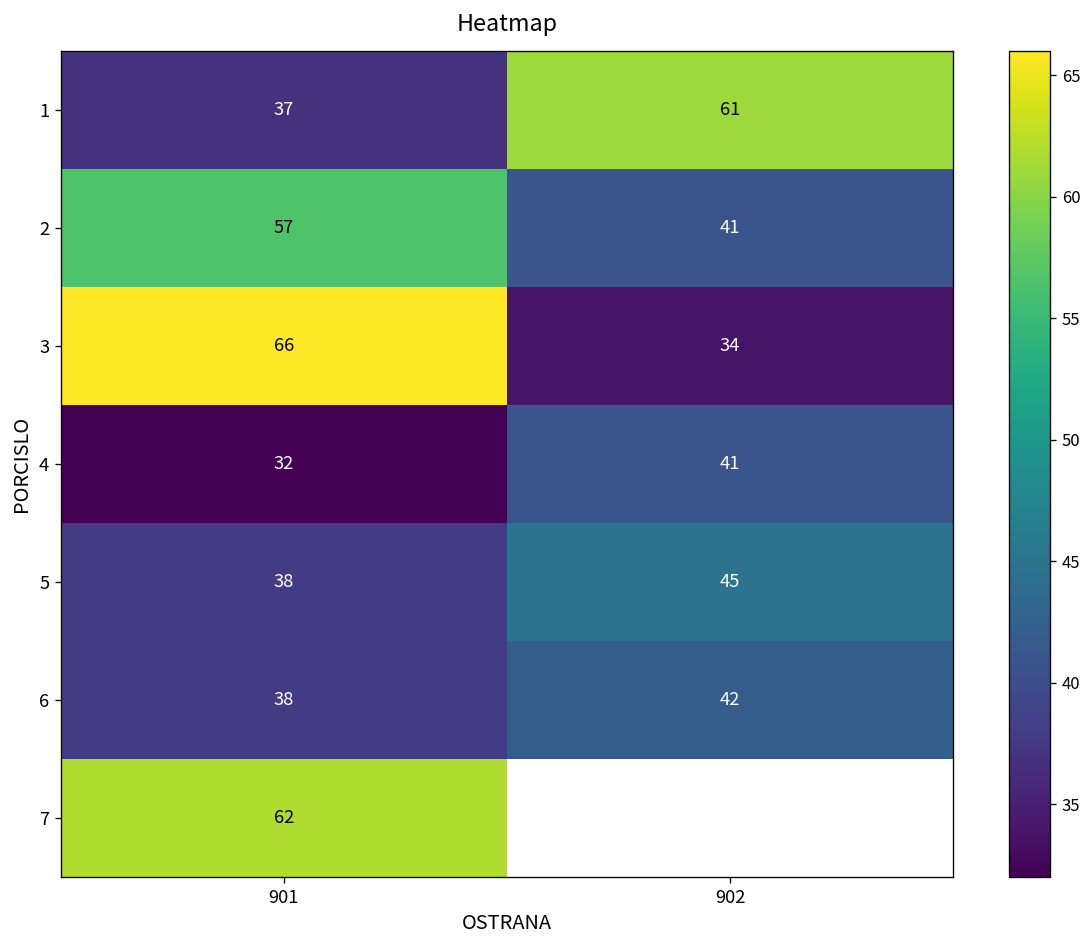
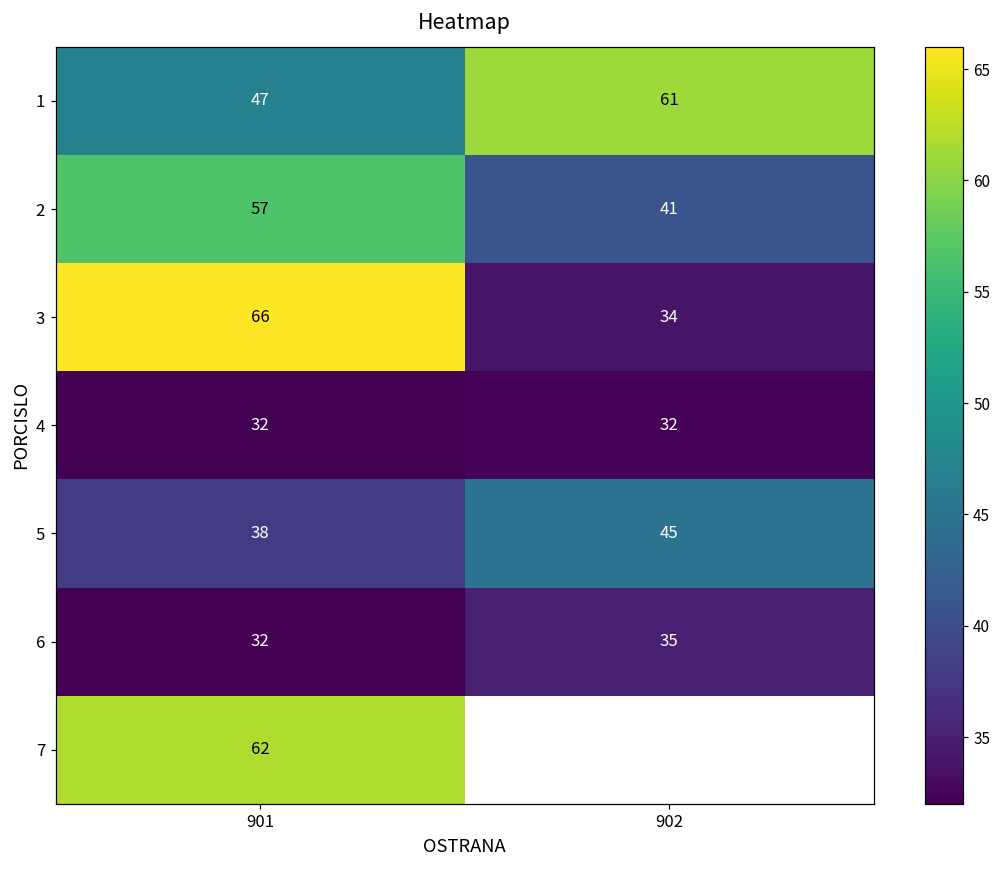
1, 901: 37 -> 47
4, 902: 41 -> 32
6, 901: 38 -> 32
6, 902: 42 -> 35
